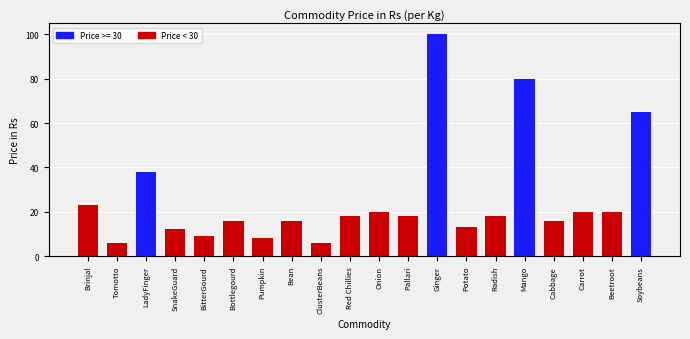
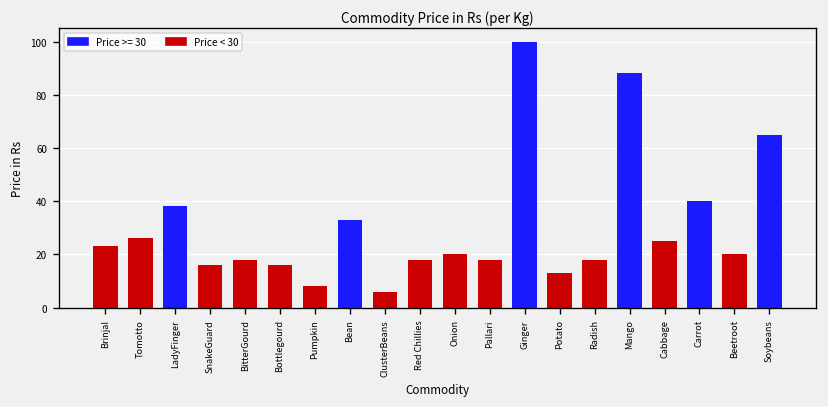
Tomotto: 6 -> 26
SnakeGuard: 12 -> 16
BitterGourd: 9 -> 18
Bean: 16 -> 33
Mango: 80 -> 88
Cabbage: 16 -> 25
Carrot: 20 -> 40
